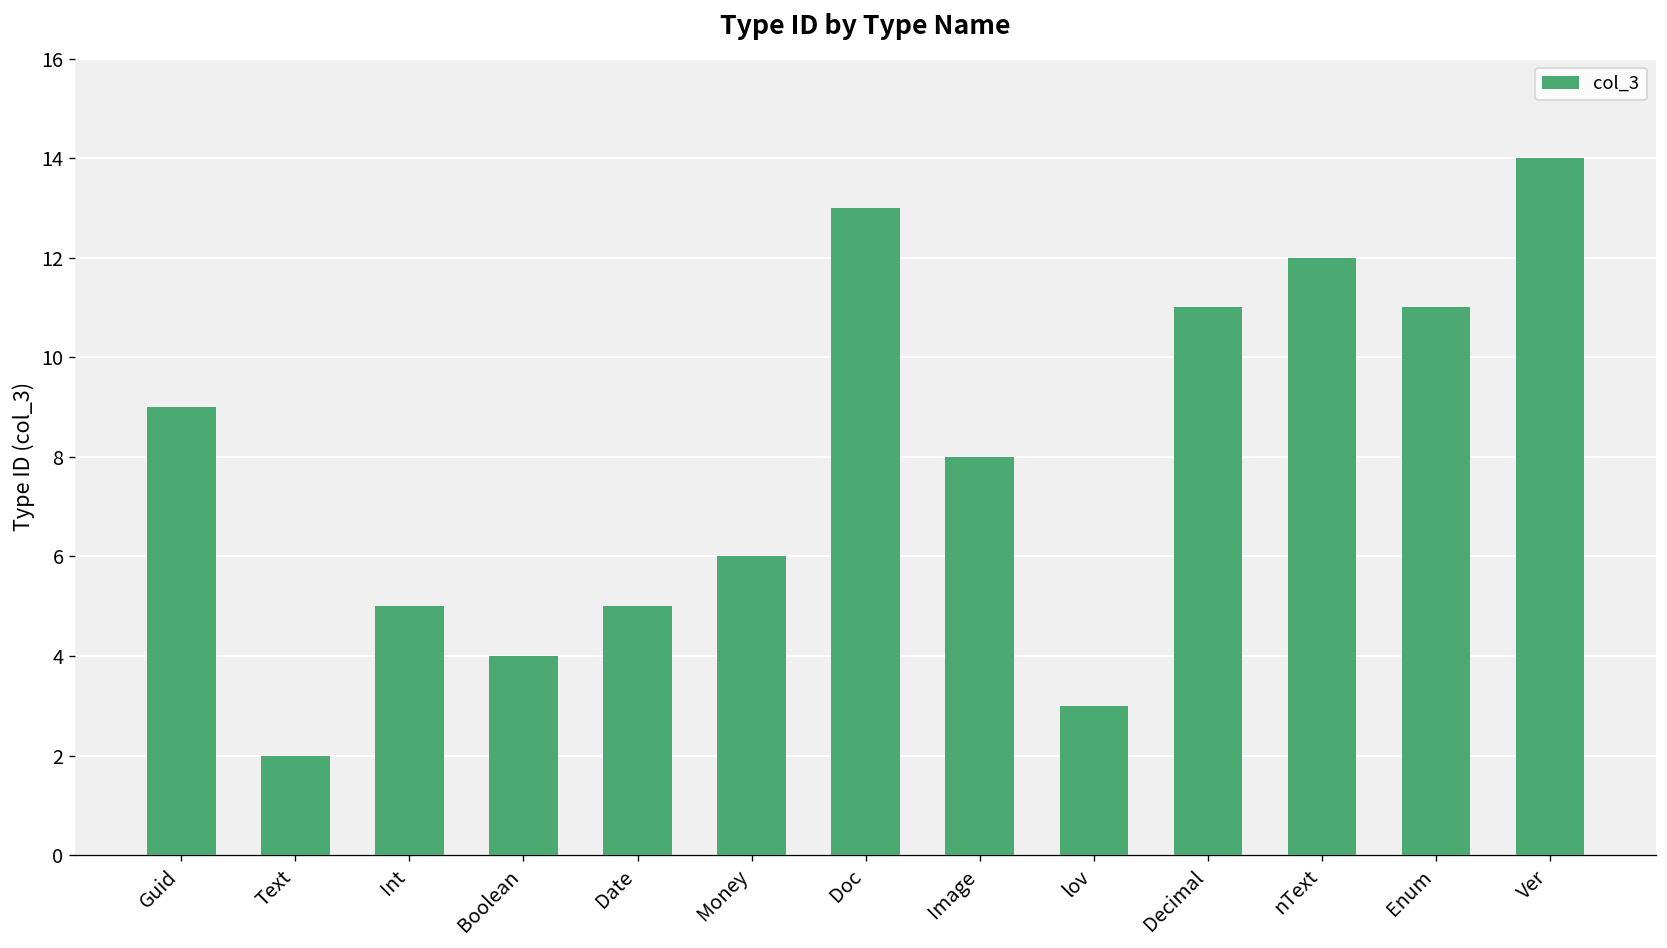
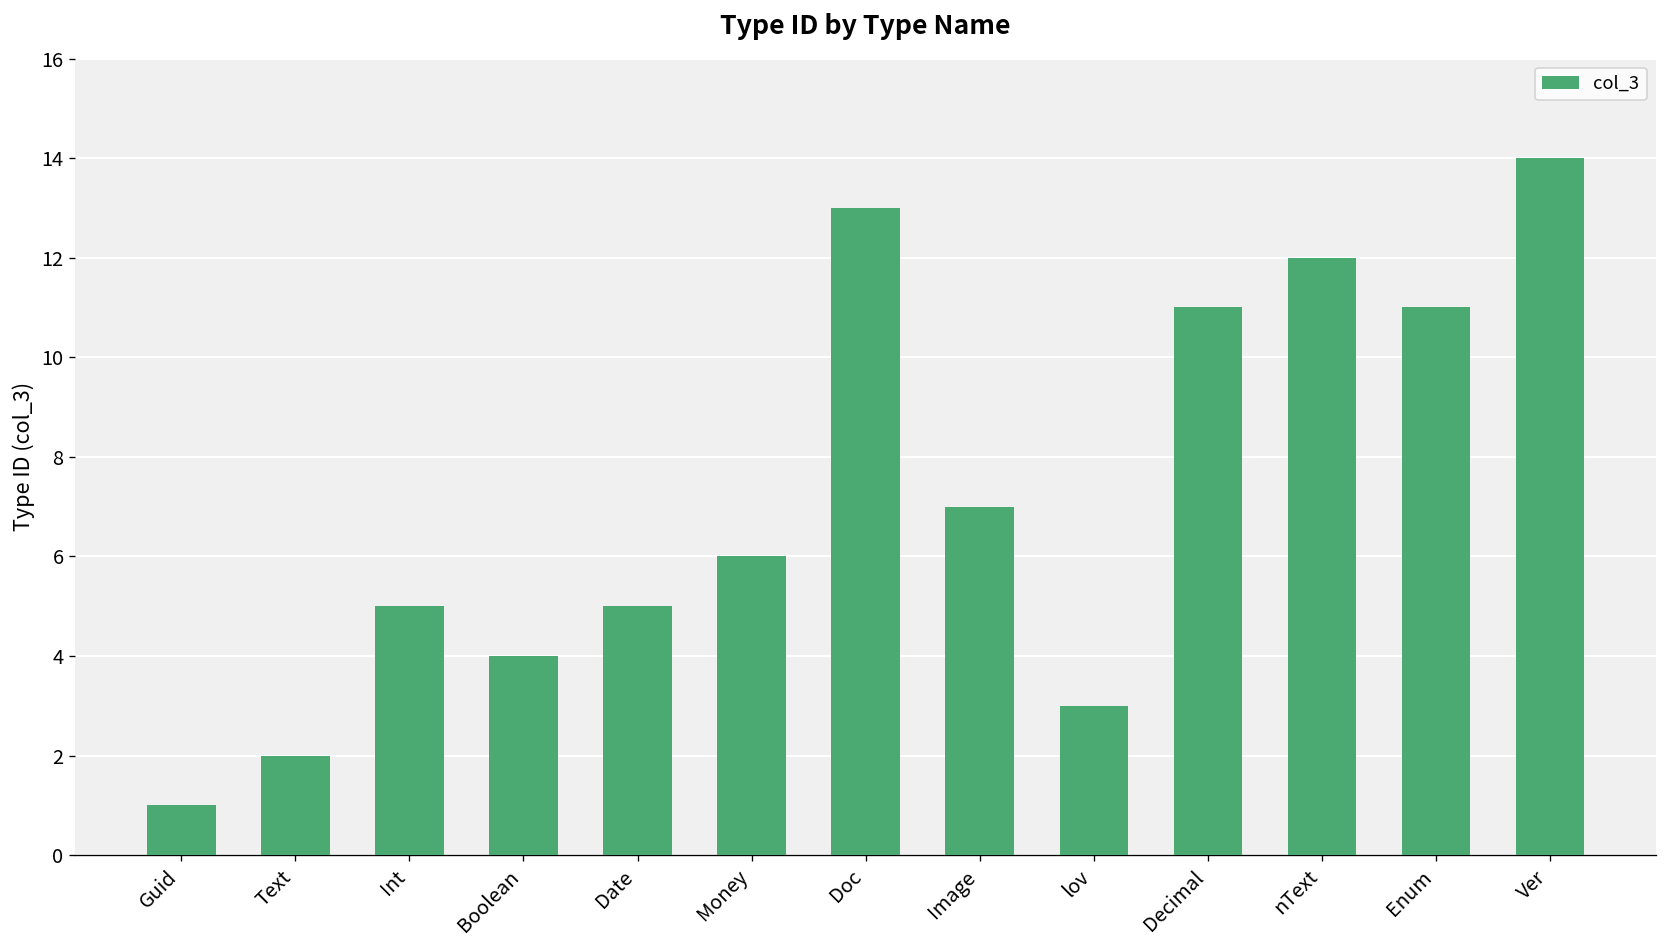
Guid: 9 -> 1
Image: 8 -> 7
